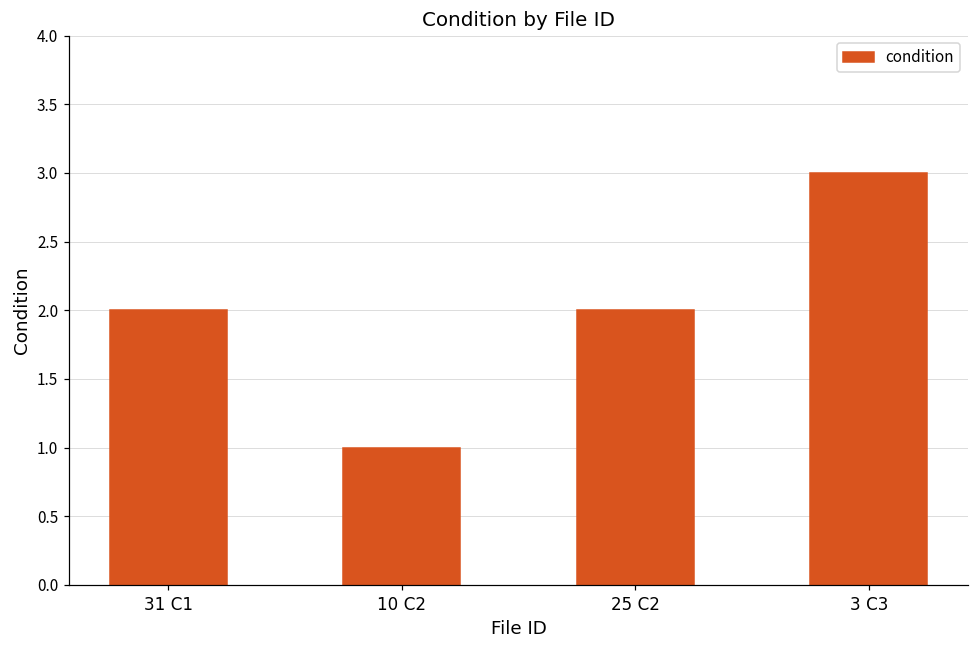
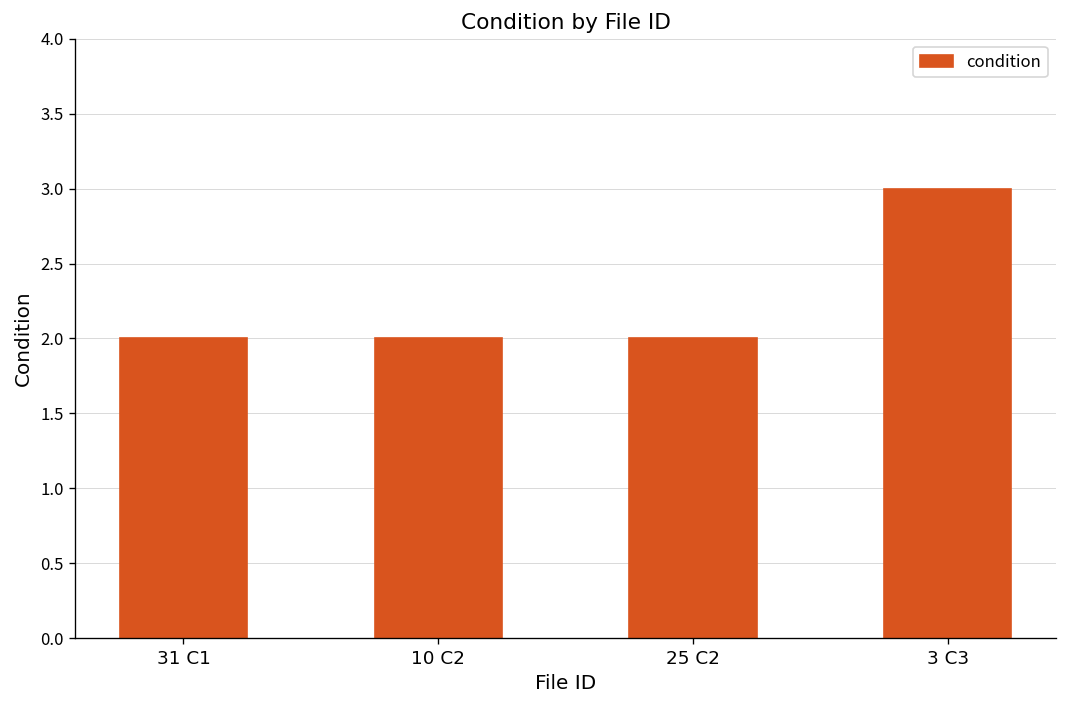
10 C2: 1 -> 2
